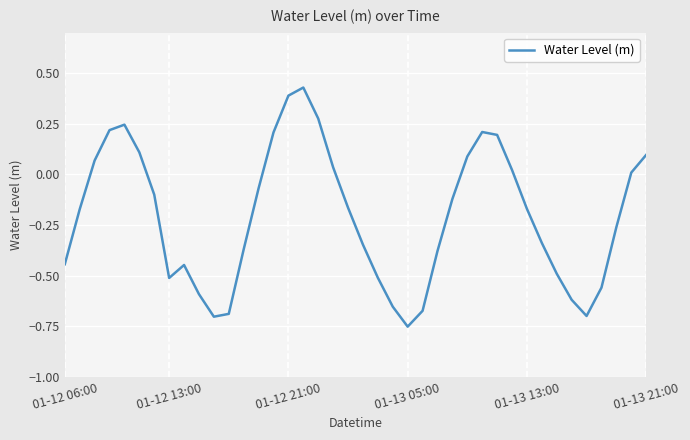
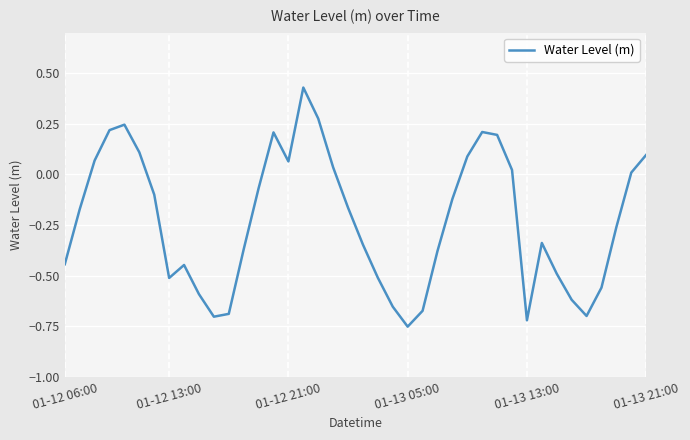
01-12 21:00: 0.39 -> 0.06
01-13 13:00: -0.17 -> -0.72
